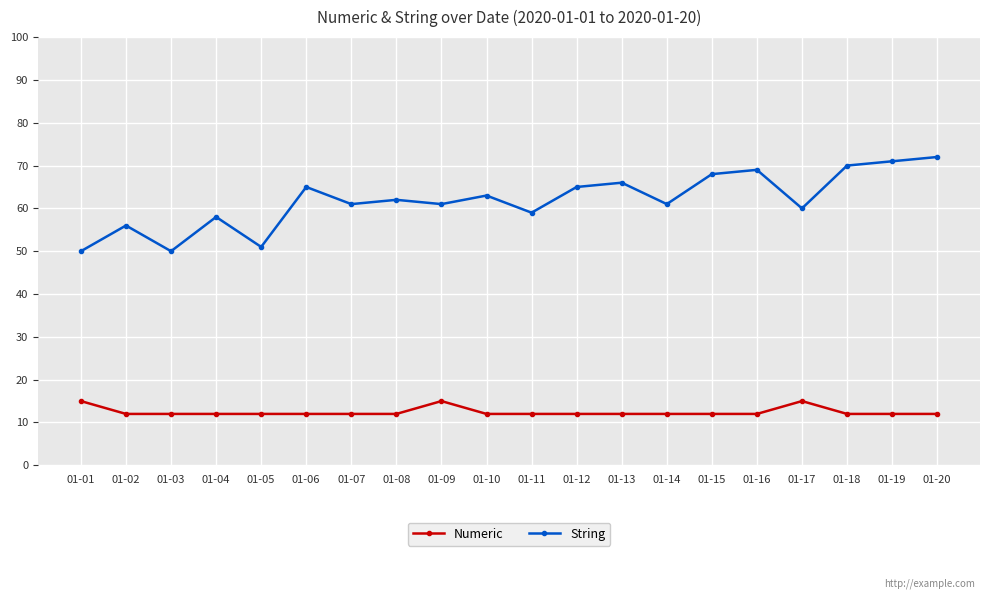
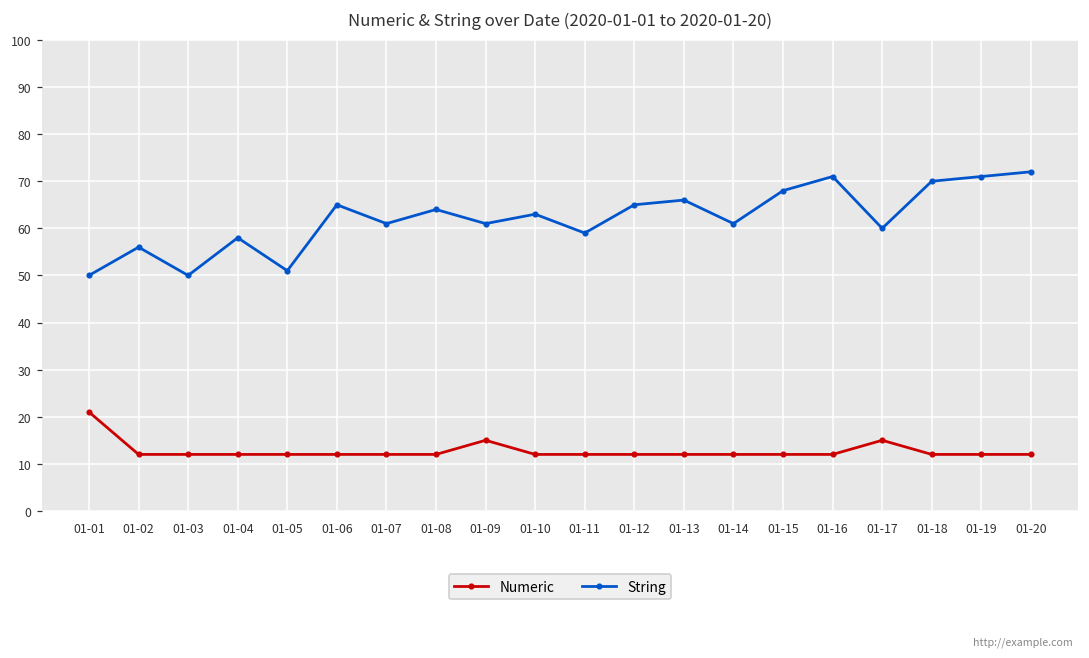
Numeric, 01-01: 15 -> 21
String, 01-08: 62 -> 64
String, 01-16: 69 -> 71
